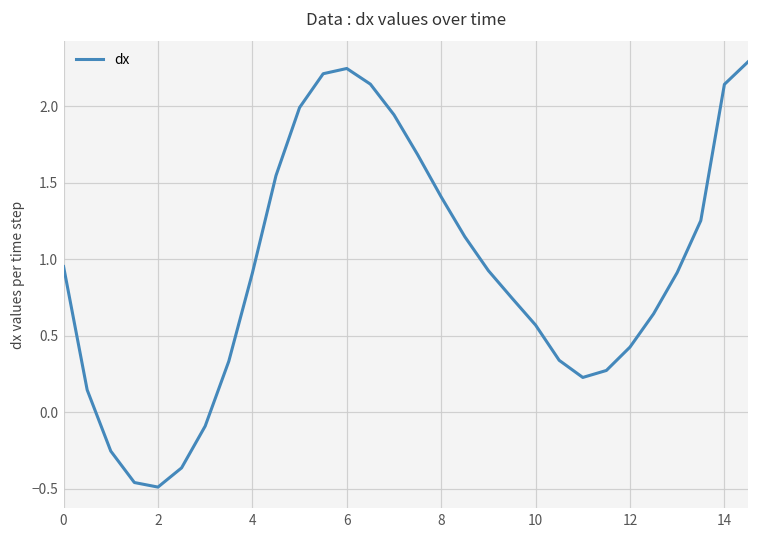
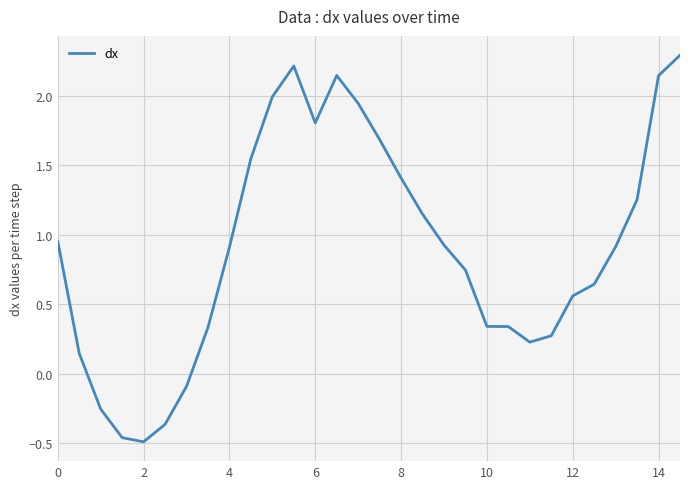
6: 2.25 -> 1.80
10: 0.57 -> 0.34
12: 0.43 -> 0.56
